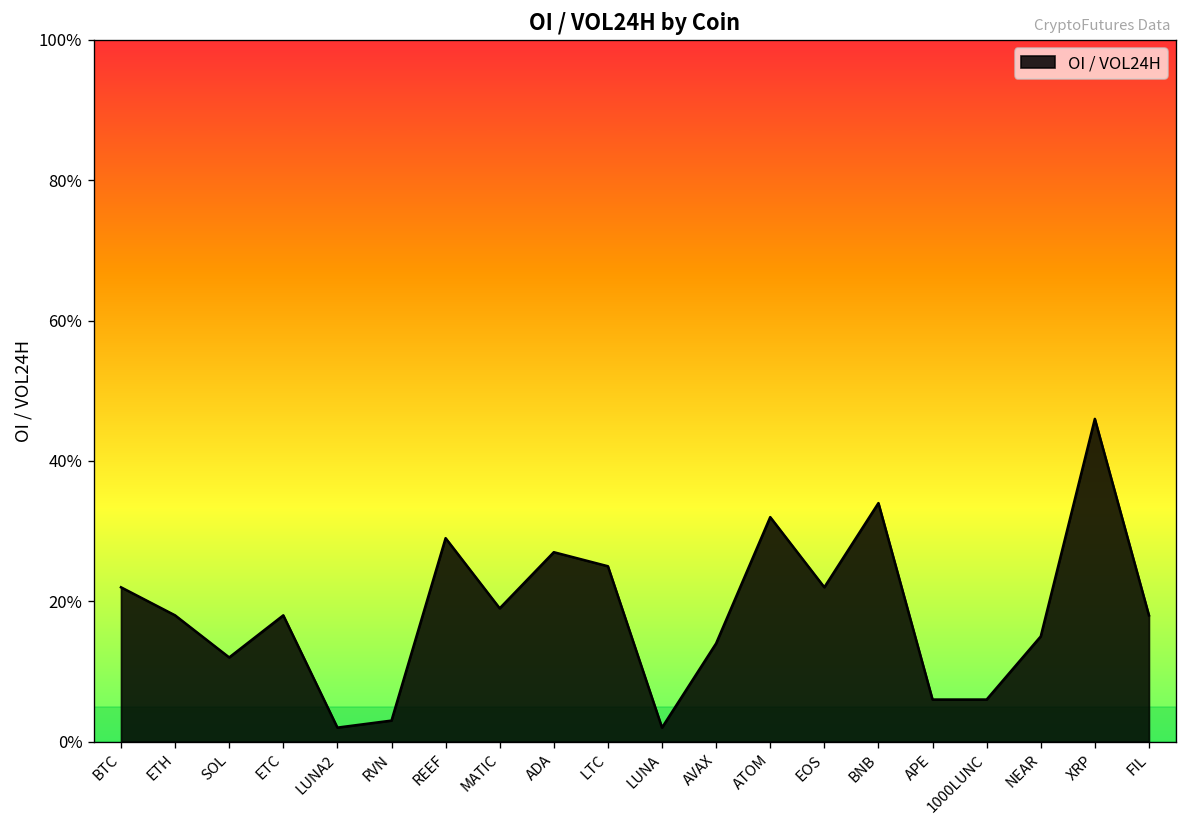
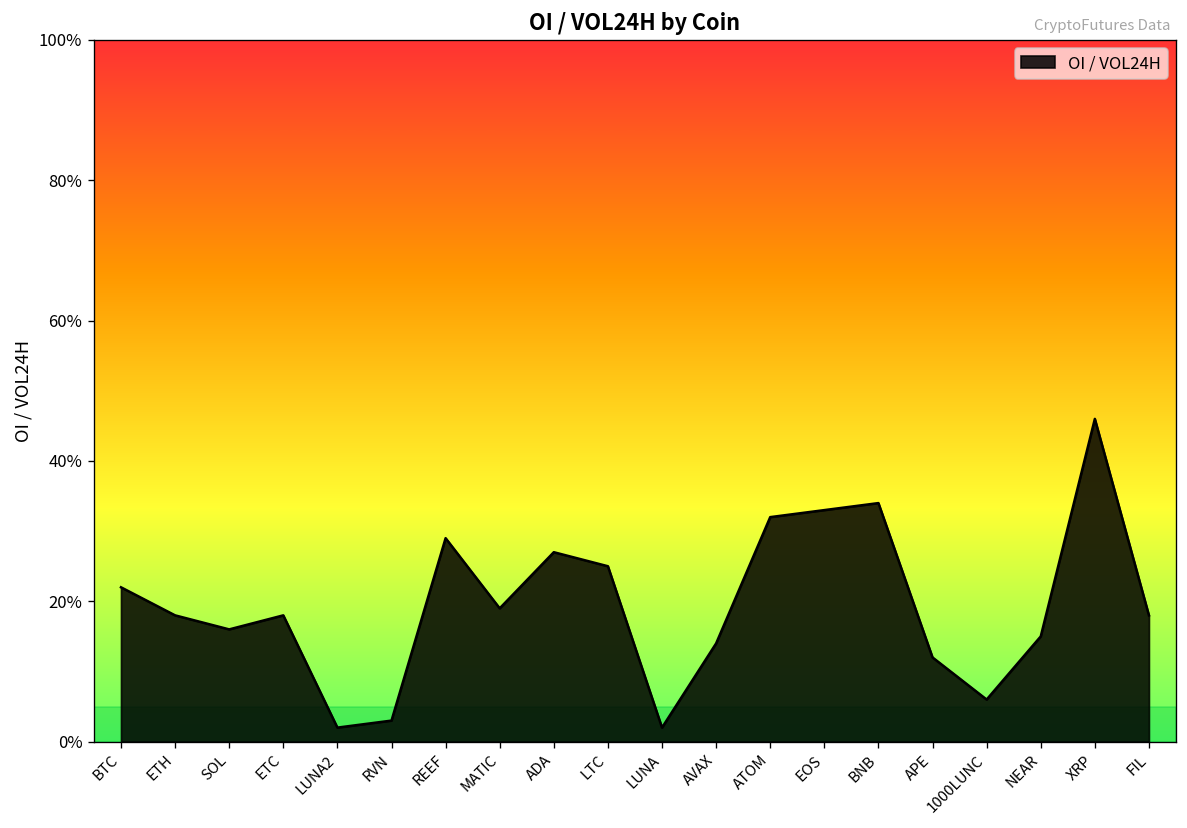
SOL: 12% -> 16%
EOS: 22% -> 33%
APE: 6% -> 12%
